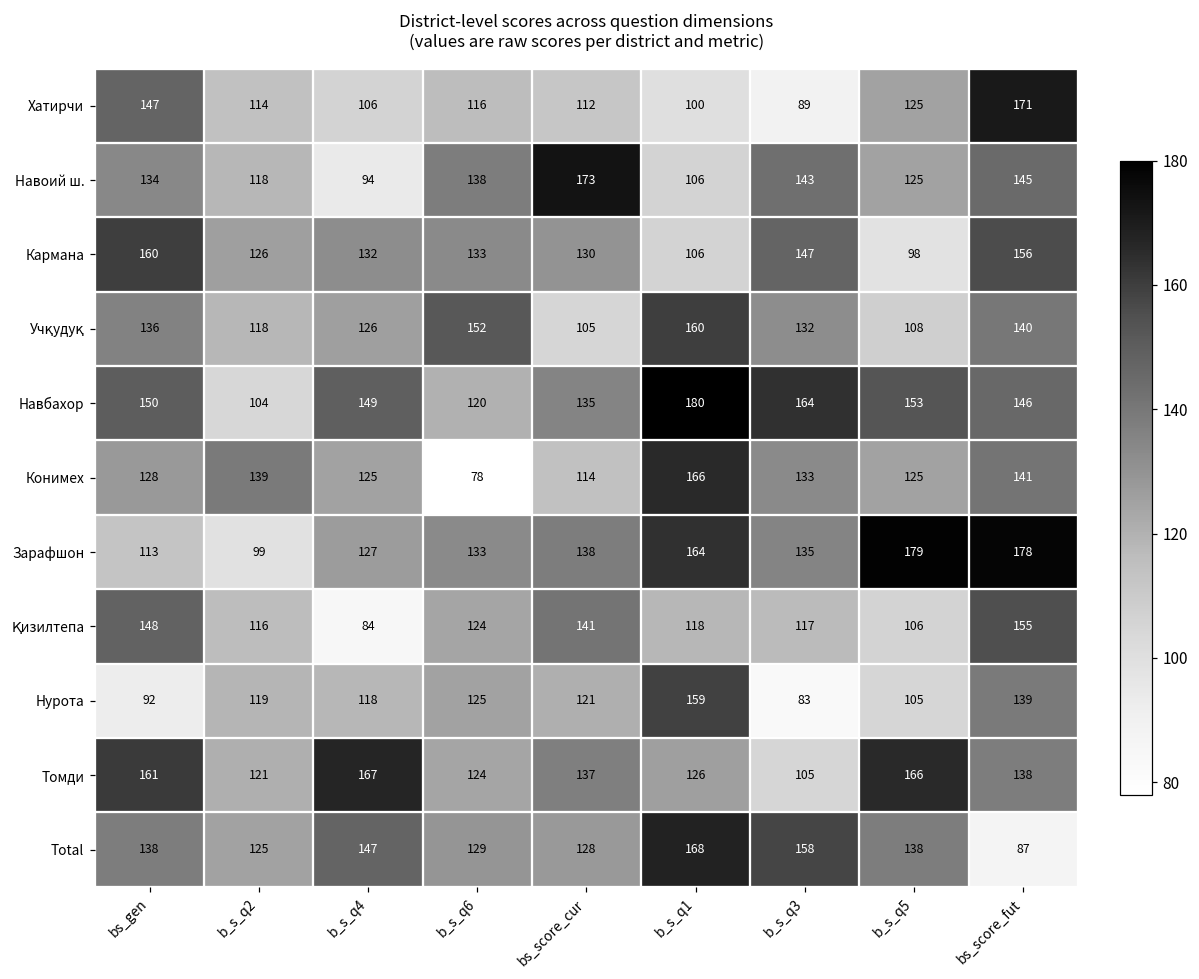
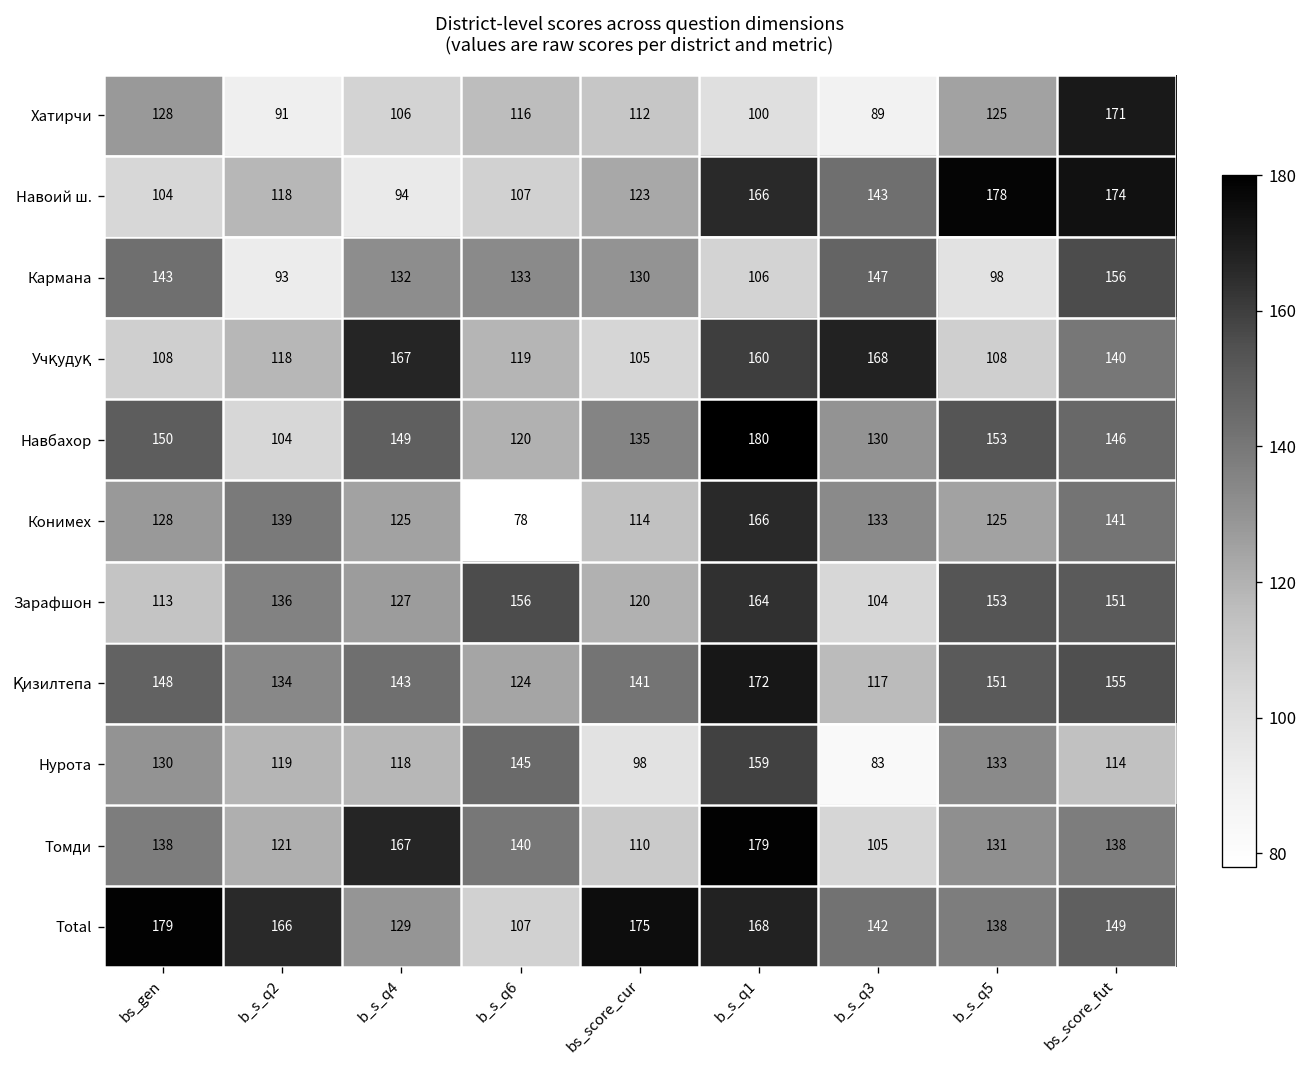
Хатирчи, bs_gen: 147 -> 128
Хатирчи, b_s_q2: 114 -> 91
Навоий ш., bs_gen: 134 -> 104
Навоий ш., b_s_q6: 138 -> 107
Навоий ш., bs_score_cur: 173 -> 123
Навоий ш., b_s_q1: 106 -> 166
Навоий ш., b_s_q5: 125 -> 178
Навоий ш., bs_score_fut: 145 -> 174
Кармана, bs_gen: 160 -> 143
Кармана, b_s_q2: 126 -> 93
Учқудуқ, bs_gen: 136 -> 108
Учқудуқ, b_s_q4: 126 -> 167
Учқудуқ, b_s_q6: 152 -> 119
Учқудуқ, b_s_q3: 132 -> 168
Навбахор, b_s_q3: 164 -> 130
Зарафшон, b_s_q2: 99 -> 136
Зарафшон, b_s_q6: 133 -> 156
Зарафшон, bs_score_cur: 138 -> 120
Зарафшон, b_s_q3: 135 -> 104
Зарафшон, b_s_q5: 179 -> 153
Зарафшон, bs_score_fut: 178 -> 151
Қизилтепа, b_s_q2: 116 -> 134
Қизилтепа, b_s_q4: 84 -> 143
Қизилтепа, b_s_q1: 118 -> 172
Қизилтепа, b_s_q5: 106 -> 151
Нурота, bs_gen: 92 -> 130
Нурота, b_s_q6: 125 -> 145
Нурота, bs_score_cur: 121 -> 98
Нурота, b_s_q5: 105 -> 133
Нурота, bs_score_fut: 139 -> 114
Томди, bs_gen: 161 -> 138
Томди, b_s_q6: 124 -> 140
Томди, bs_score_cur: 137 -> 110
Томди, b_s_q1: 126 -> 179
Томди, b_s_q5: 166 -> 131
Total, bs_gen: 138 -> 179
Total, b_s_q2: 125 -> 166
Total, b_s_q4: 147 -> 129
Total, b_s_q6: 129 -> 107
Total, bs_score_cur: 128 -> 175
Total, b_s_q3: 158 -> 142
Total, bs_score_fut: 87 -> 149
